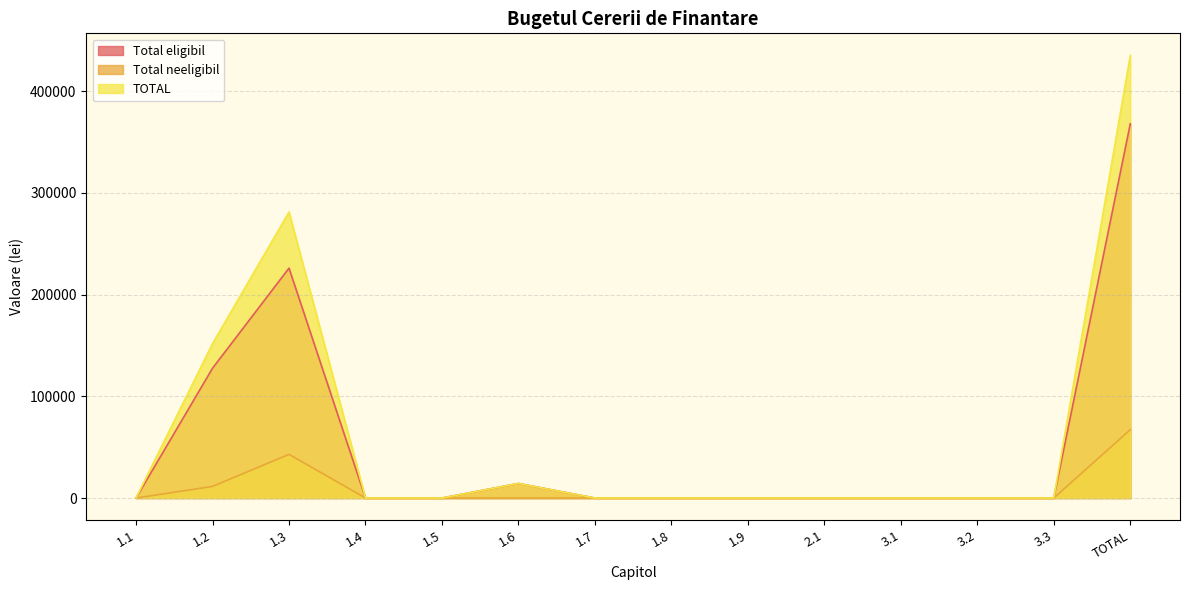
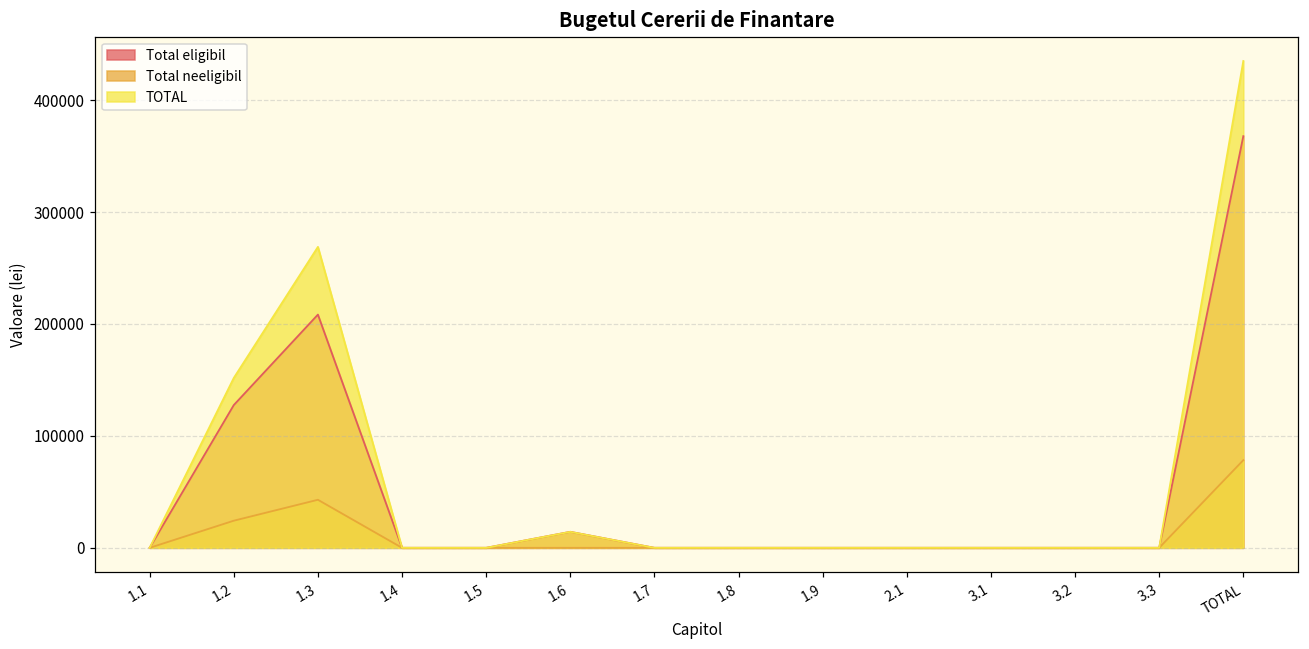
Total neeligibil, 1.2: 11000 -> 24000
Total eligibil, 1.3: 226000 -> 208000
TOTAL, 1.3: 281000 -> 269000
Total neeligibil, TOTAL: 67000 -> 78000
